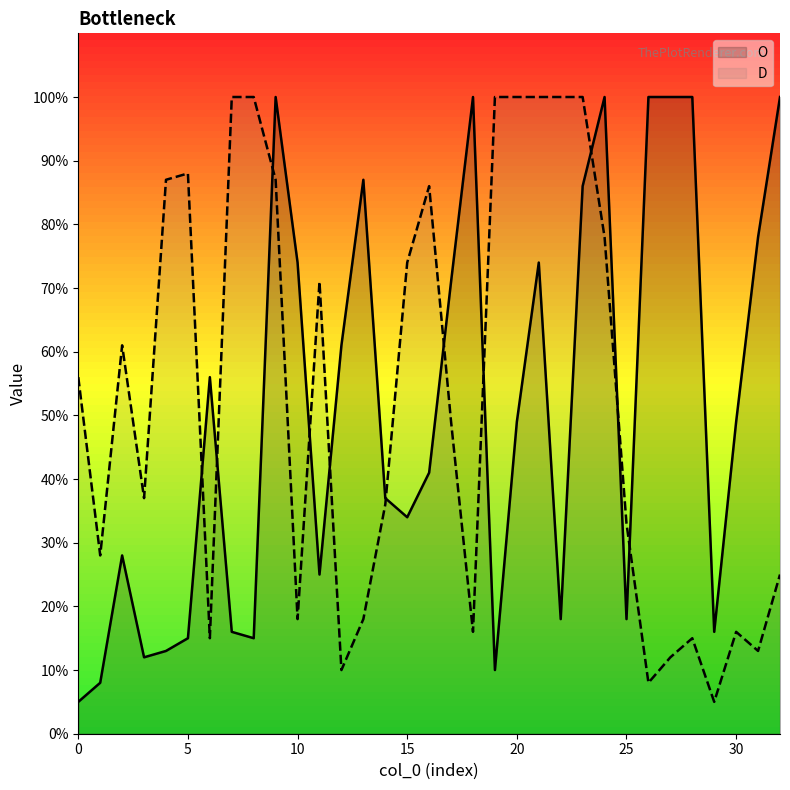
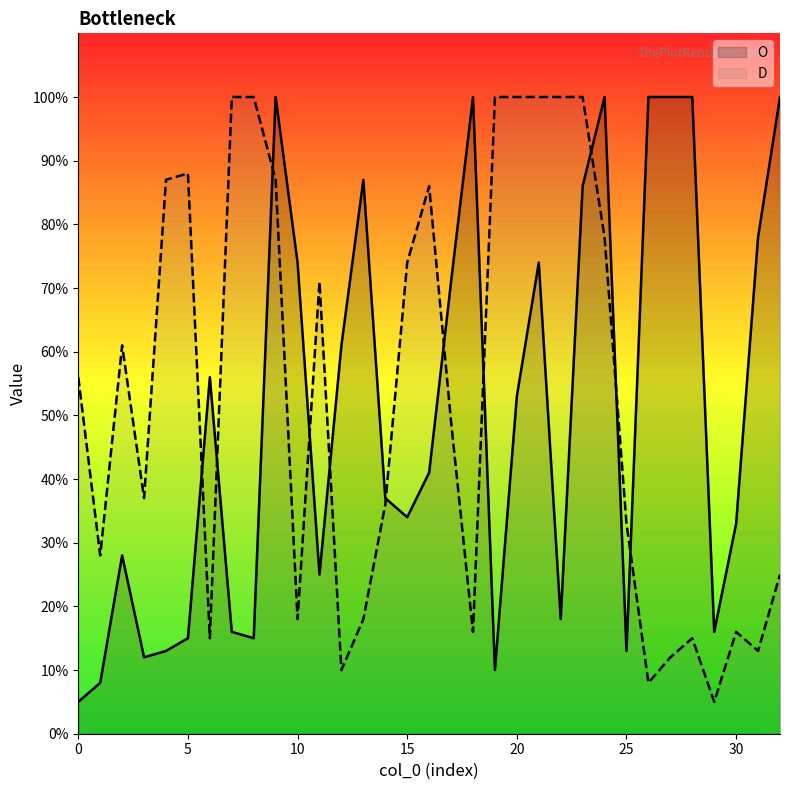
O, 20: 49% -> 53%
O, 25: 18% -> 13%
O, 30: 49% -> 33%
